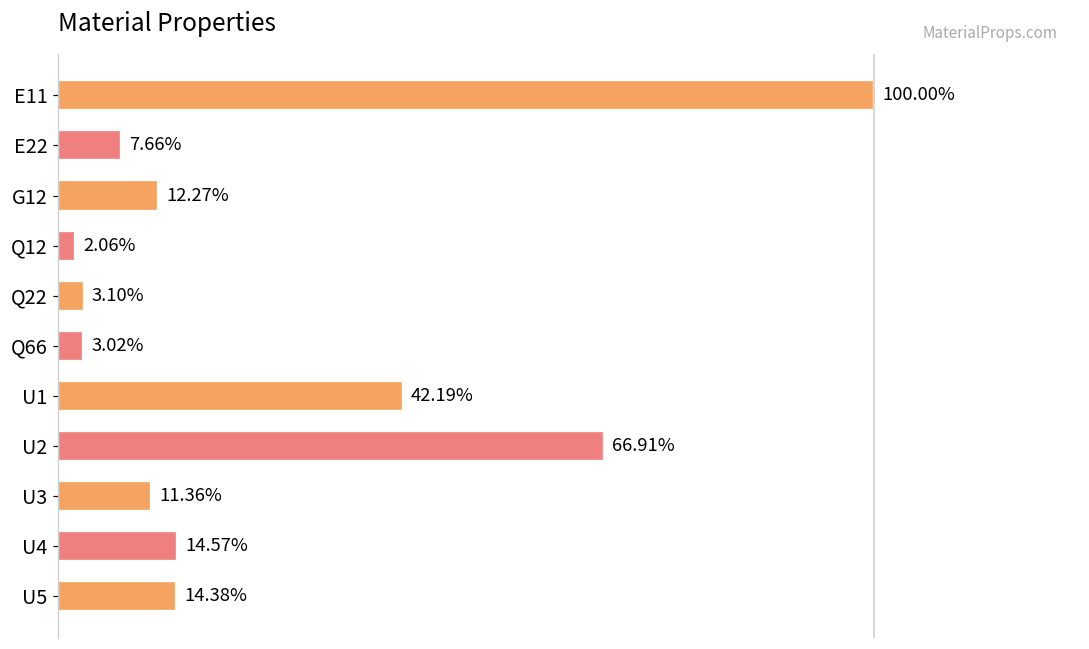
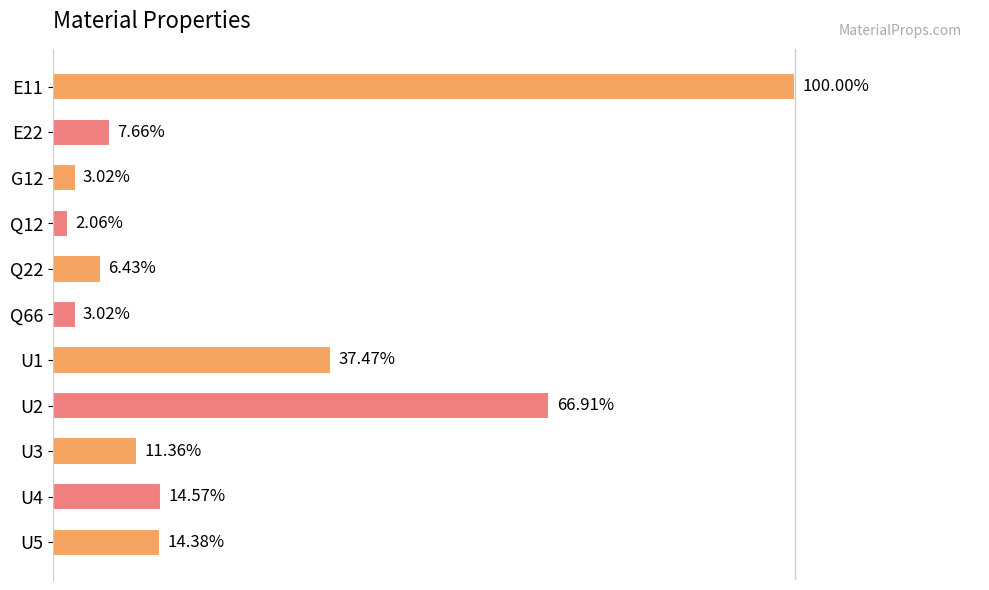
G12: 12.27% -> 3.02%
Q22: 3.10% -> 6.43%
U1: 42.19% -> 37.47%
